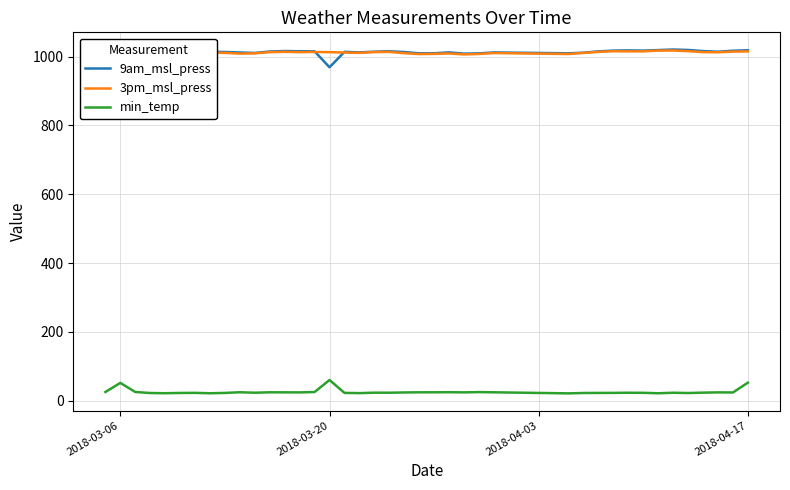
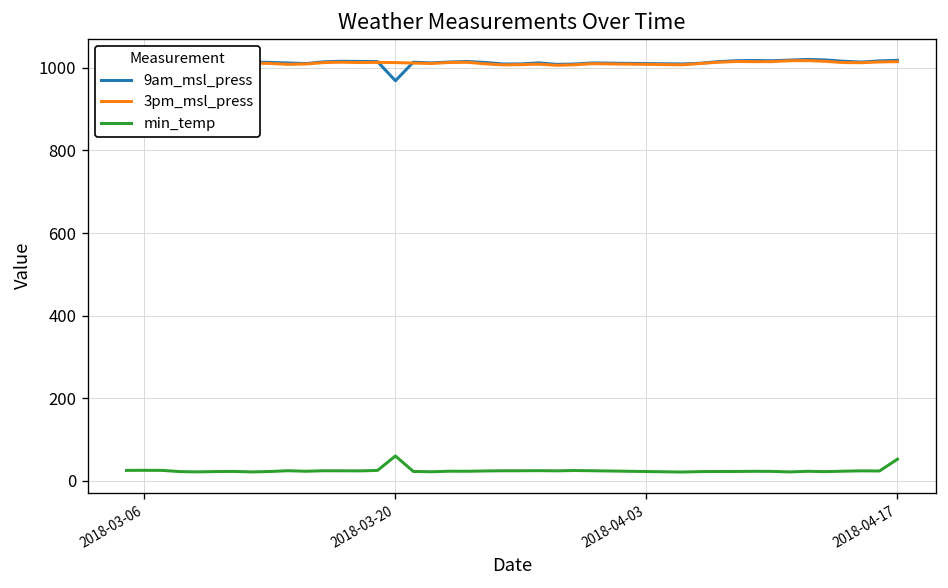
min_temp, 2018-03-06: 50 -> 30
